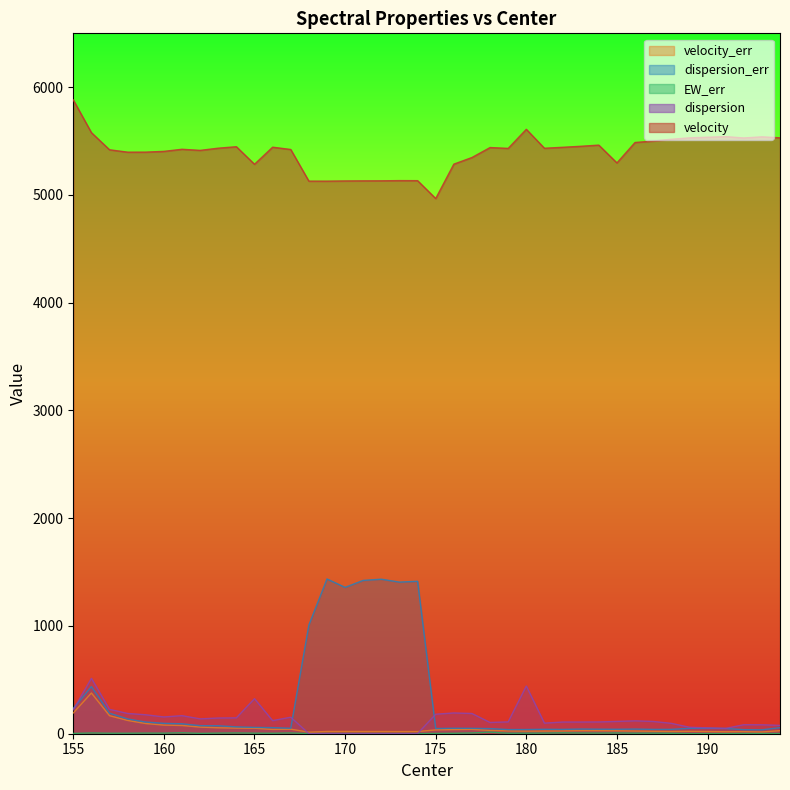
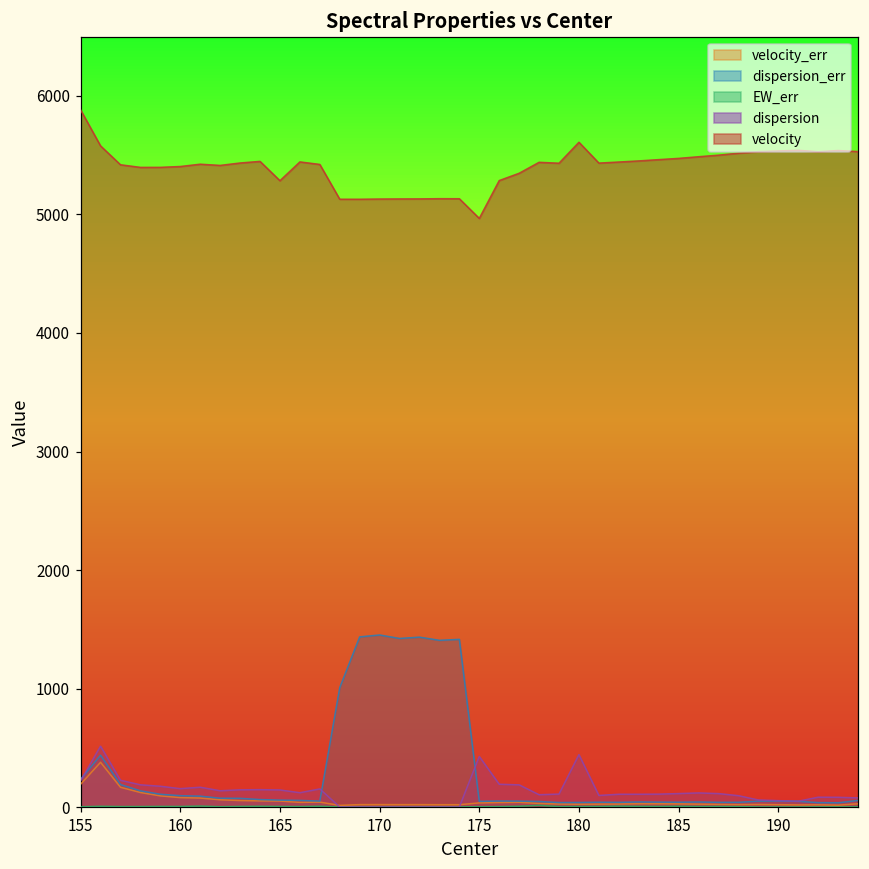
dispersion, 165: 330 -> 140
dispersion_err, 170: 1360 -> 1450
dispersion, 175: 180 -> 430
velocity, 185: 5300 -> 5470
